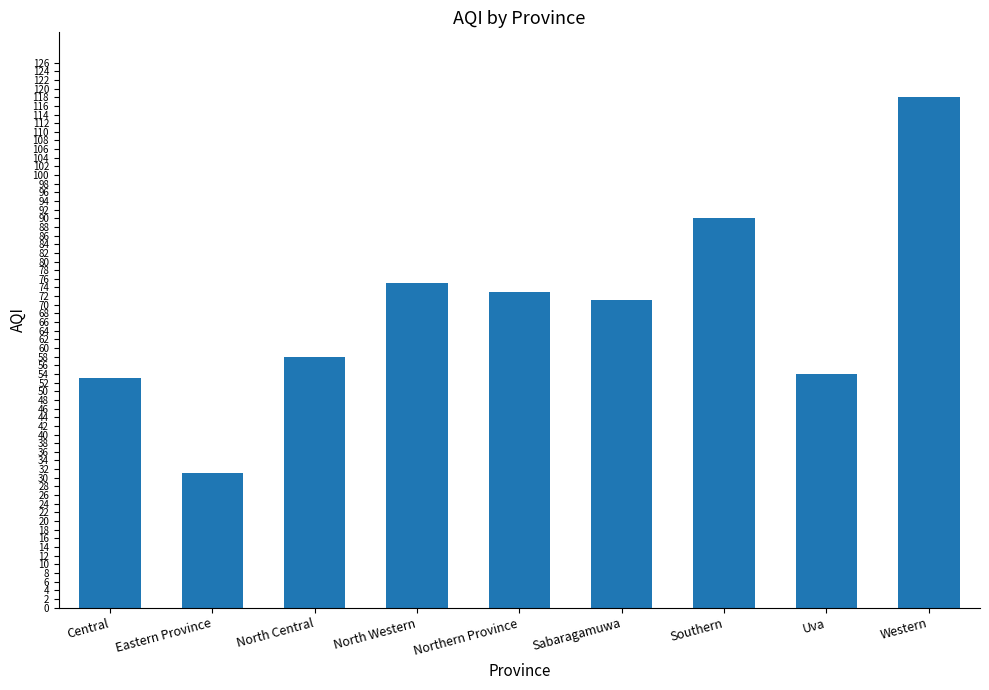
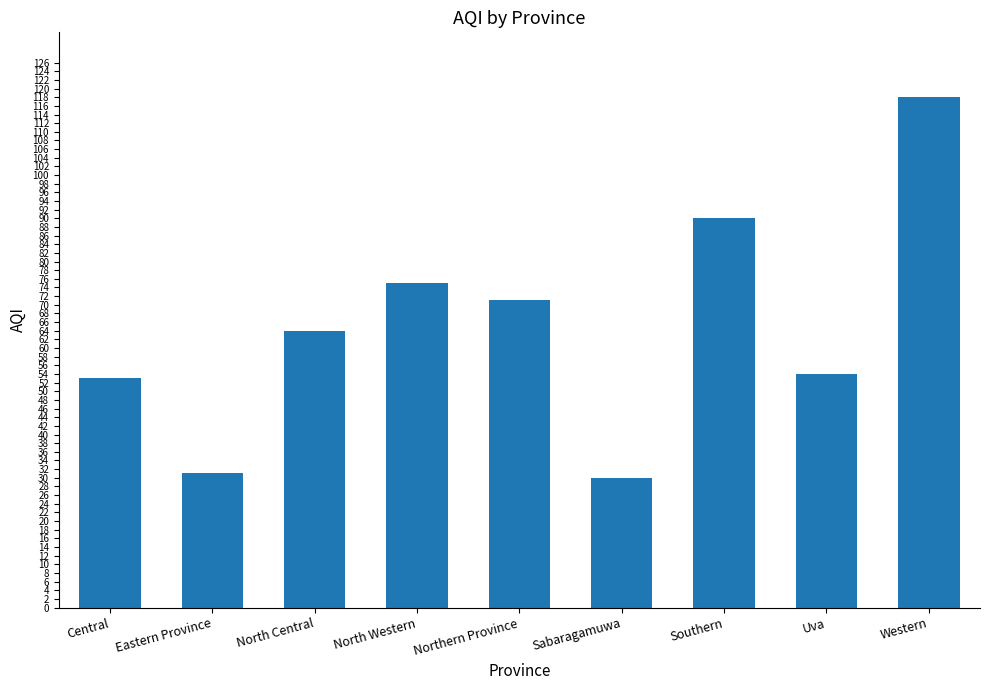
North Central: 58 -> 64
Northern Province: 73 -> 71
Sabaragamuwa: 71 -> 30
